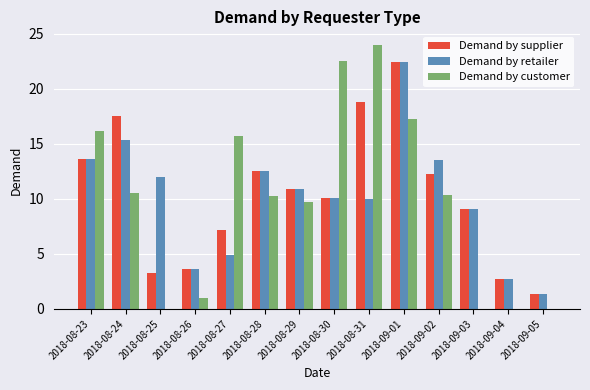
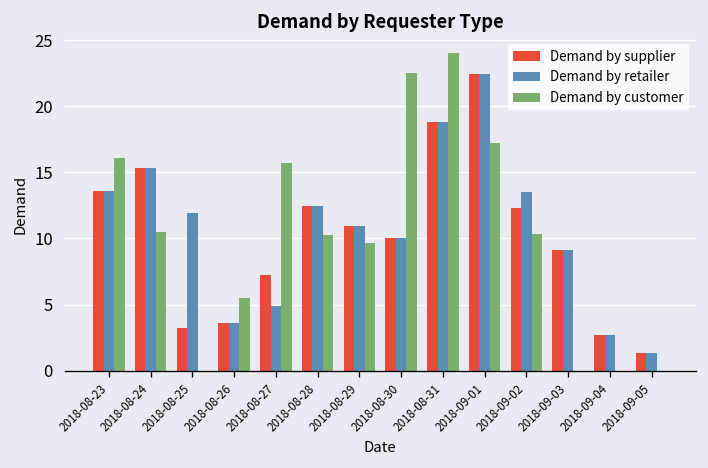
Demand by supplier, 2018-08-24: 17.6 -> 15.4
Demand by customer, 2018-08-26: 1.0 -> 5.5
Demand by retailer, 2018-08-31: 10.0 -> 18.8
